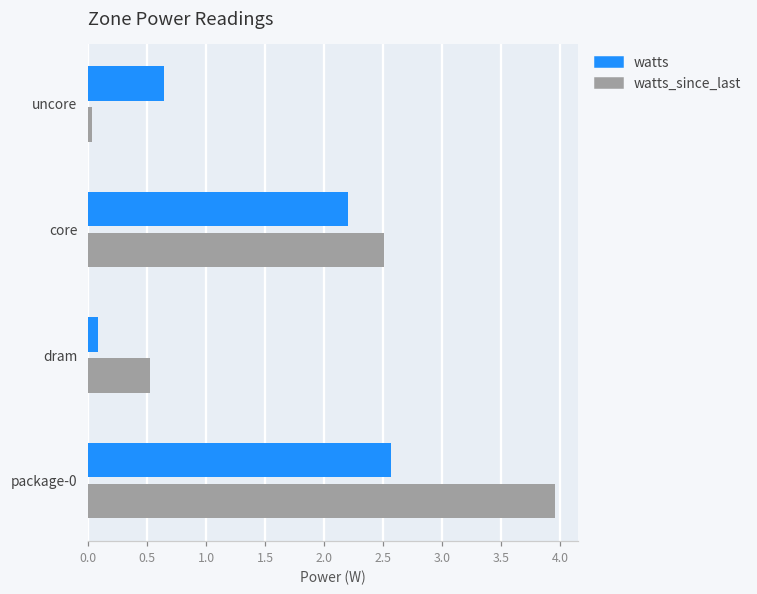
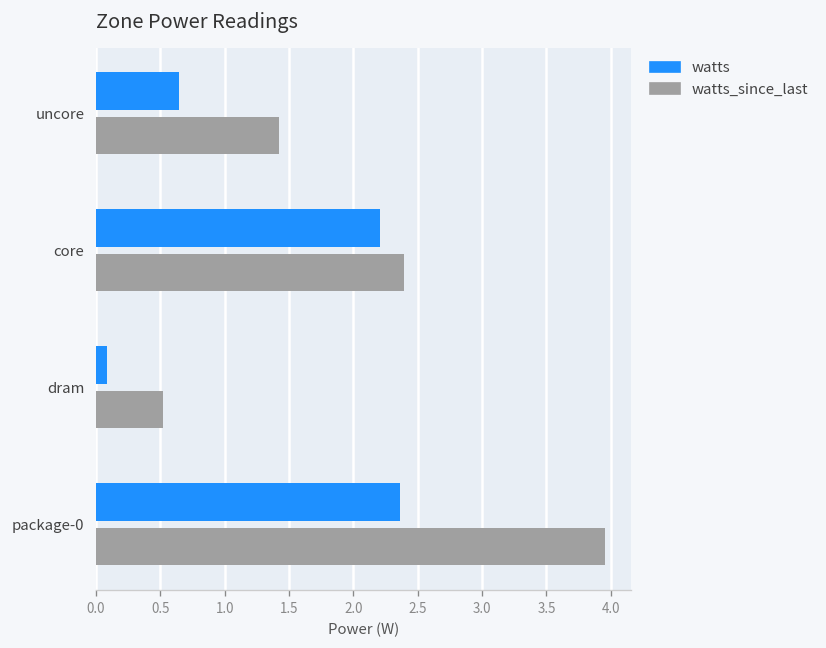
watts_since_last, uncore: 0.03 -> 1.42
watts_since_last, core: 2.51 -> 2.39
watts, package-0: 2.57 -> 2.36
